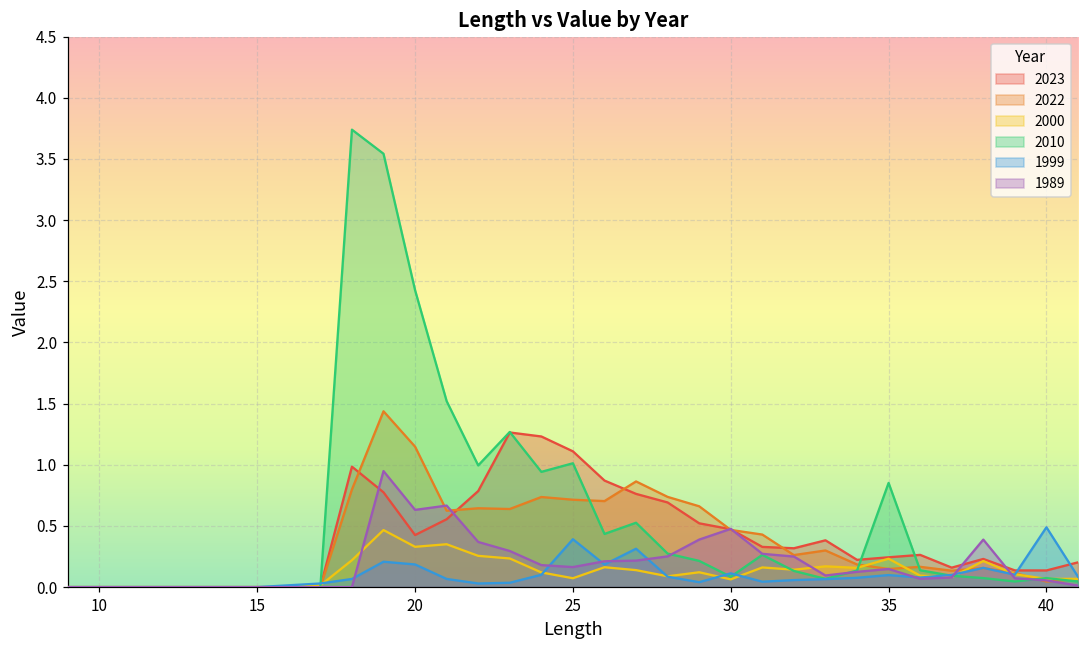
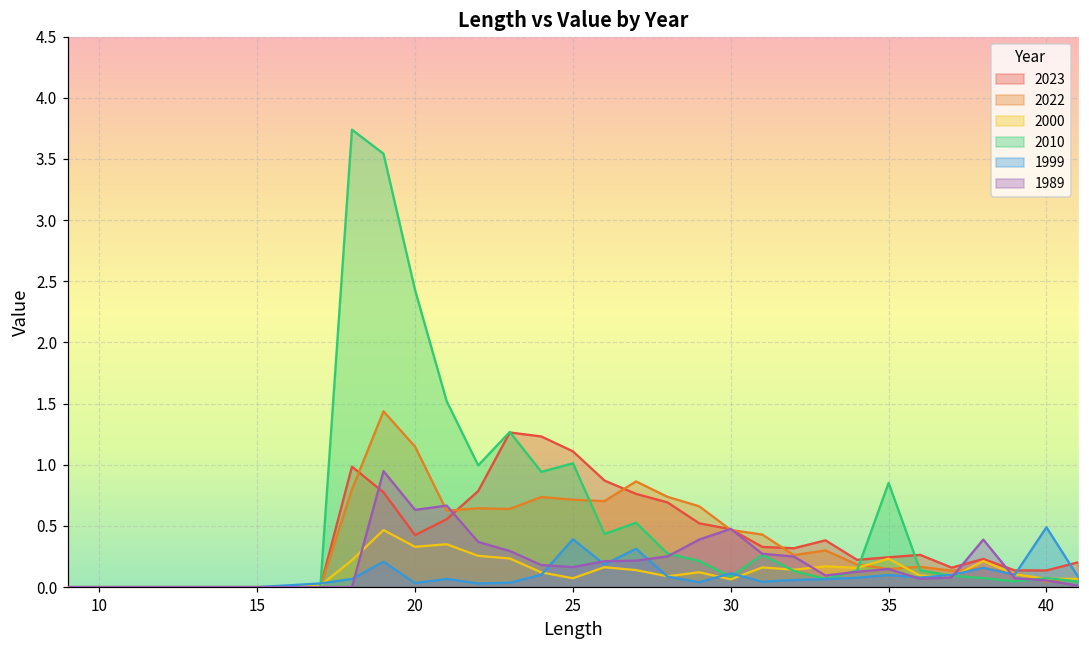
1999, 20: 0.19 -> 0.03
